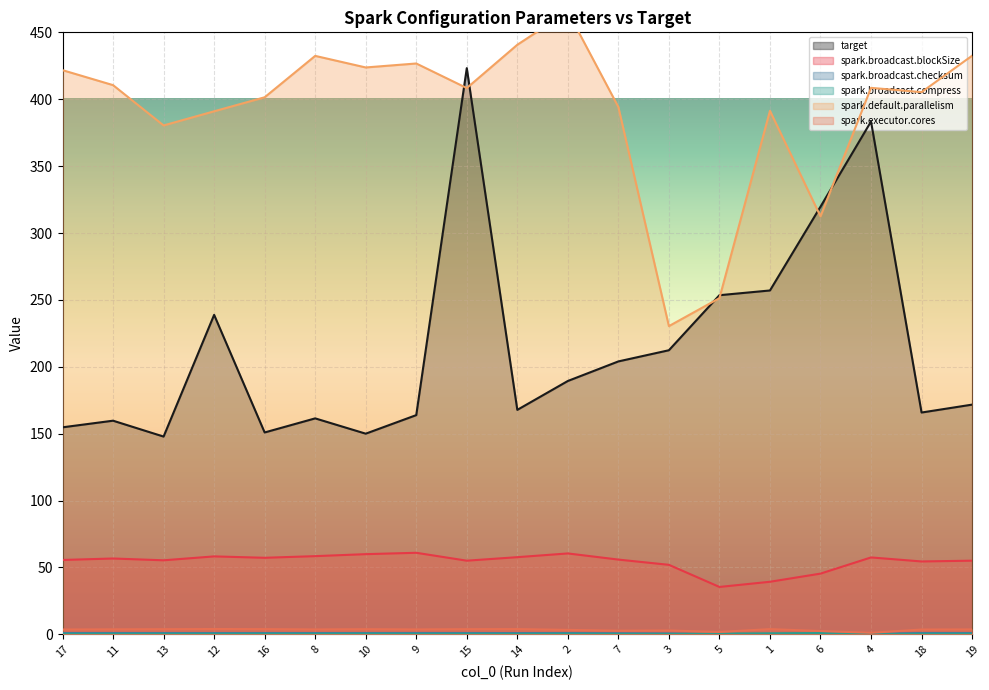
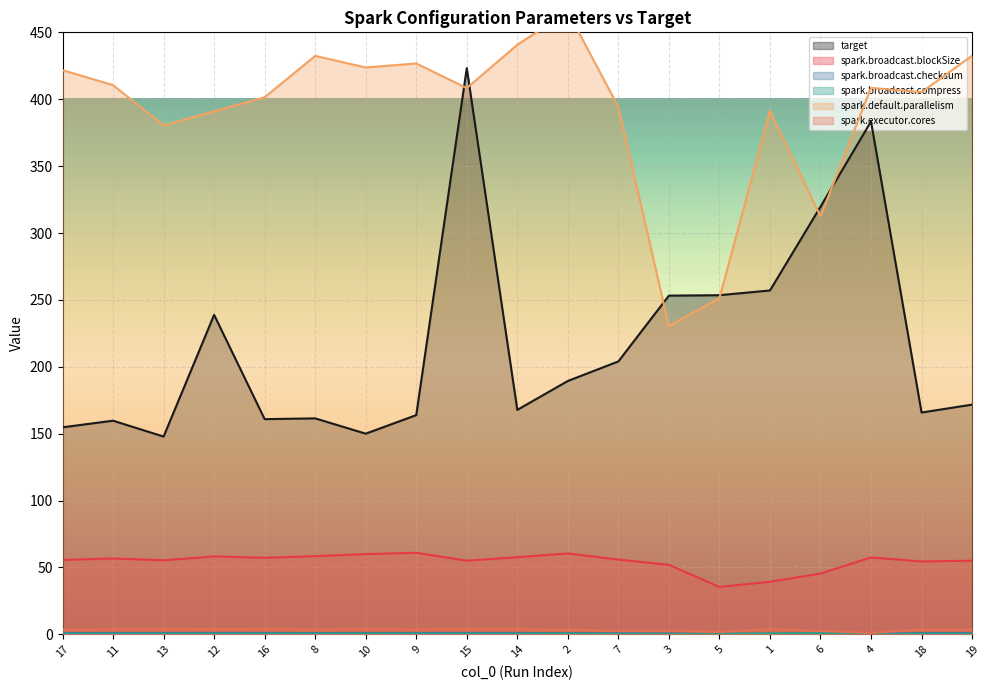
target, 16: 151 -> 161
target, 3: 212 -> 253
